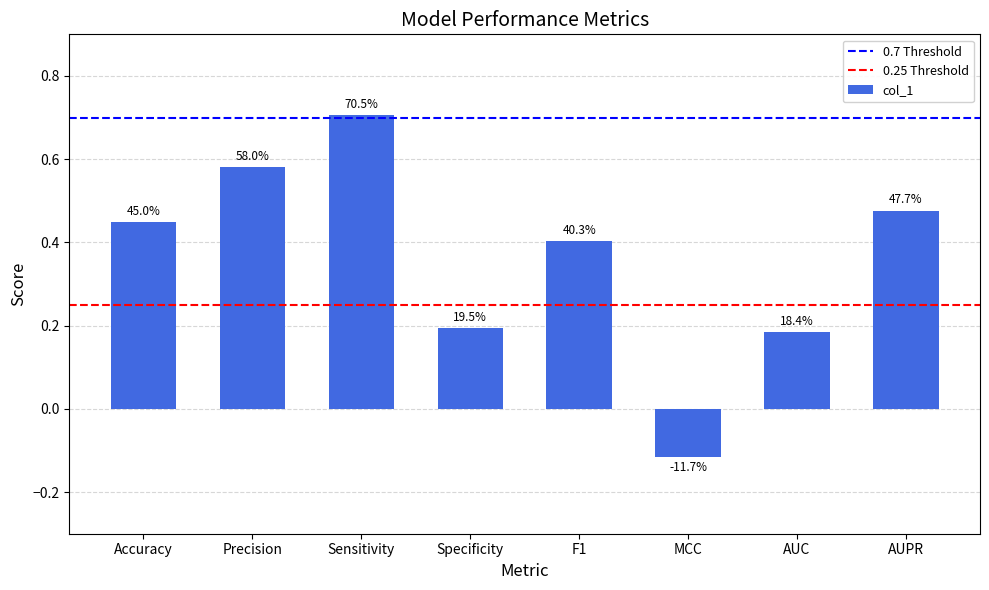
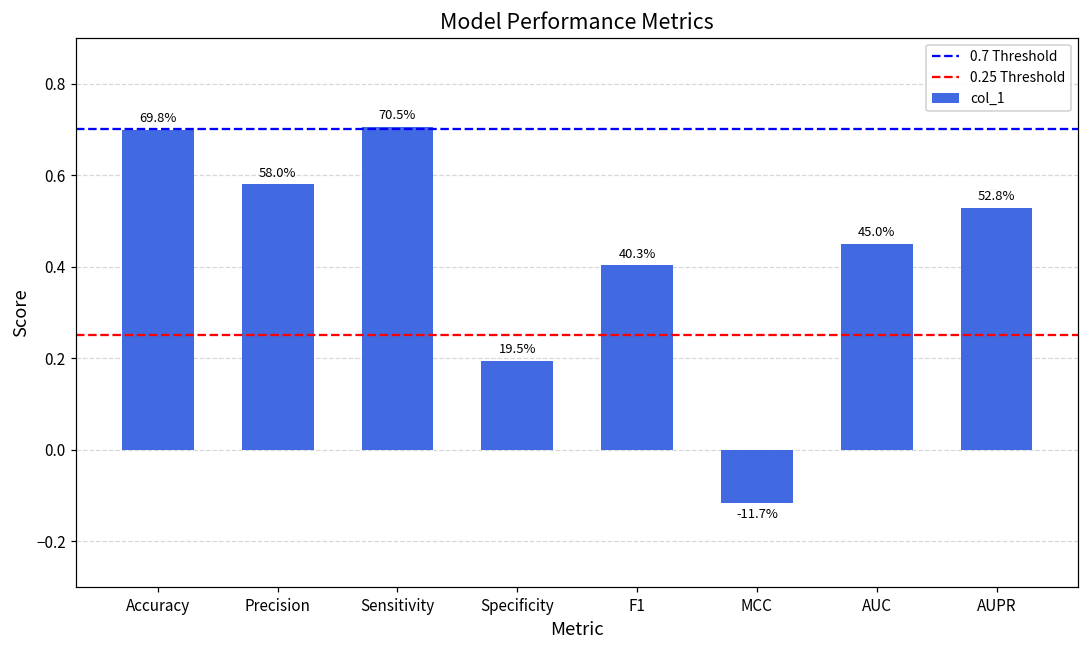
Accuracy: 45.0% -> 69.8%
AUC: 18.4% -> 45.0%
AUPR: 47.7% -> 52.8%
